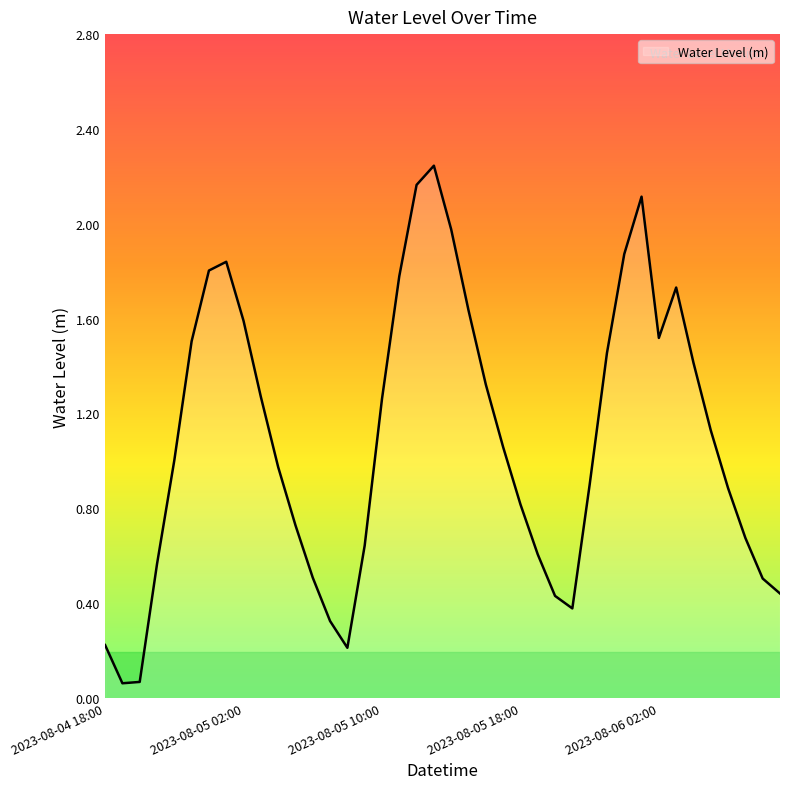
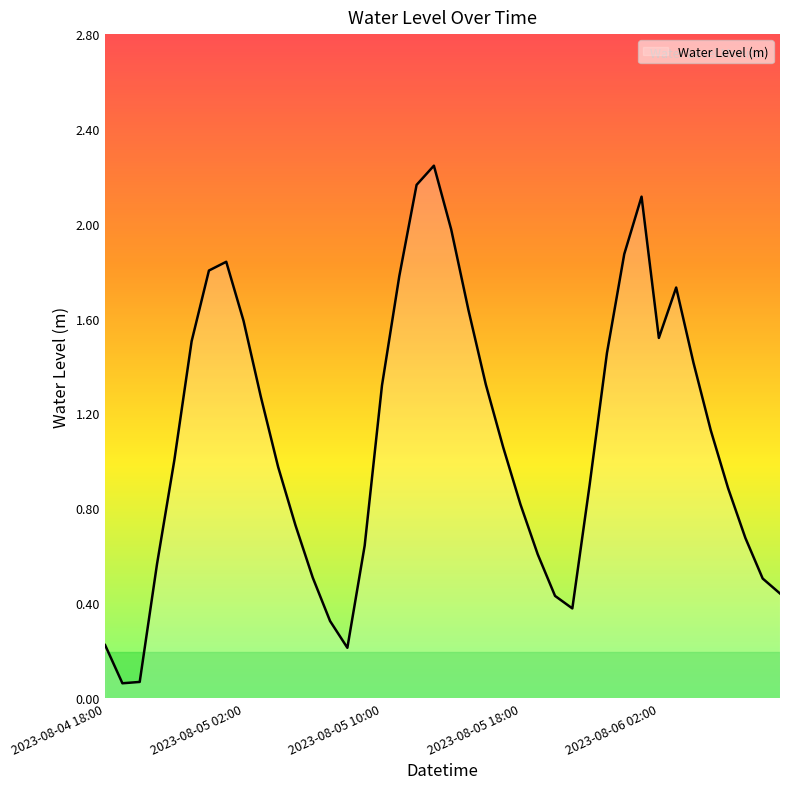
2023-08-05 10:00: 1.26 -> 1.32
